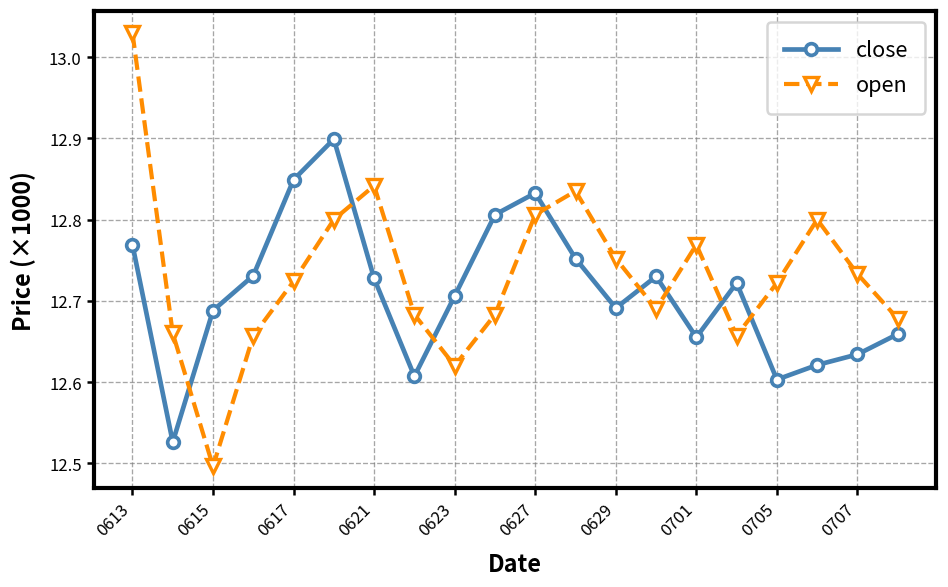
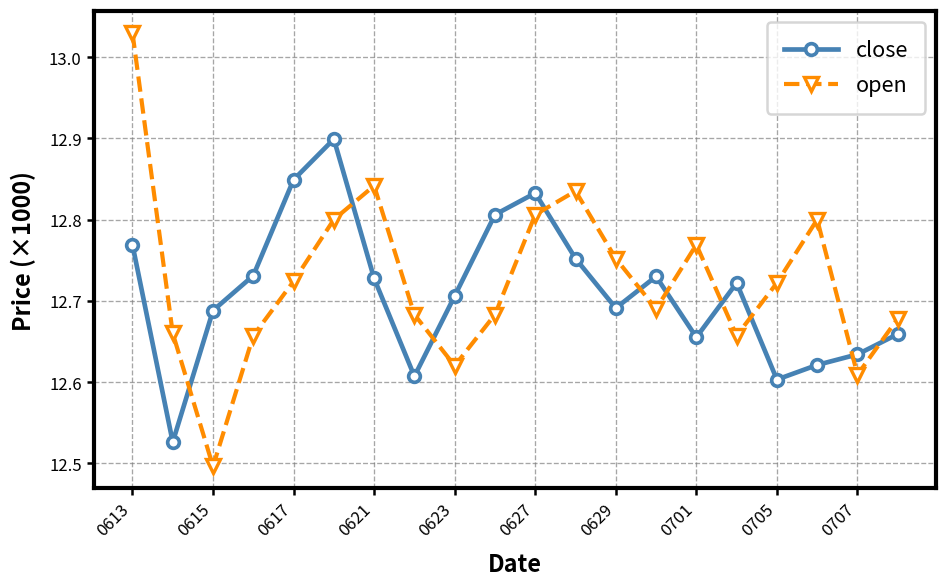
open, 0707: 12.73 -> 12.61
